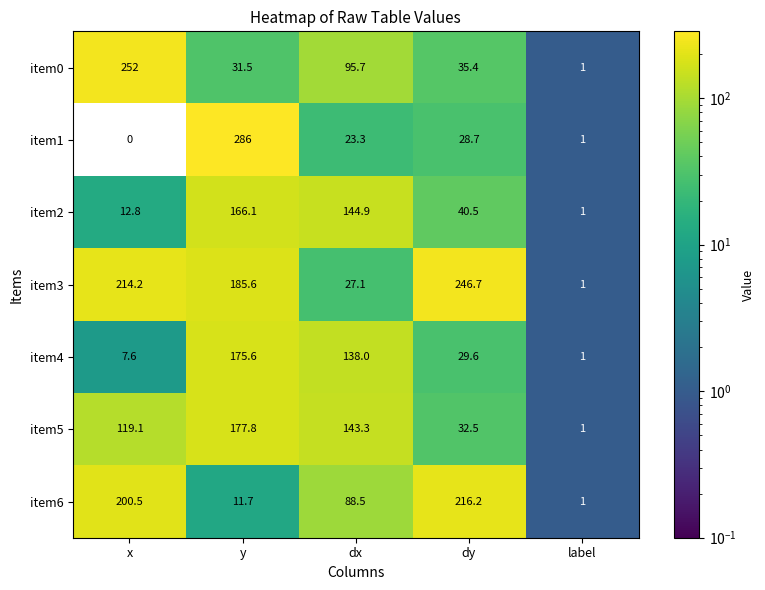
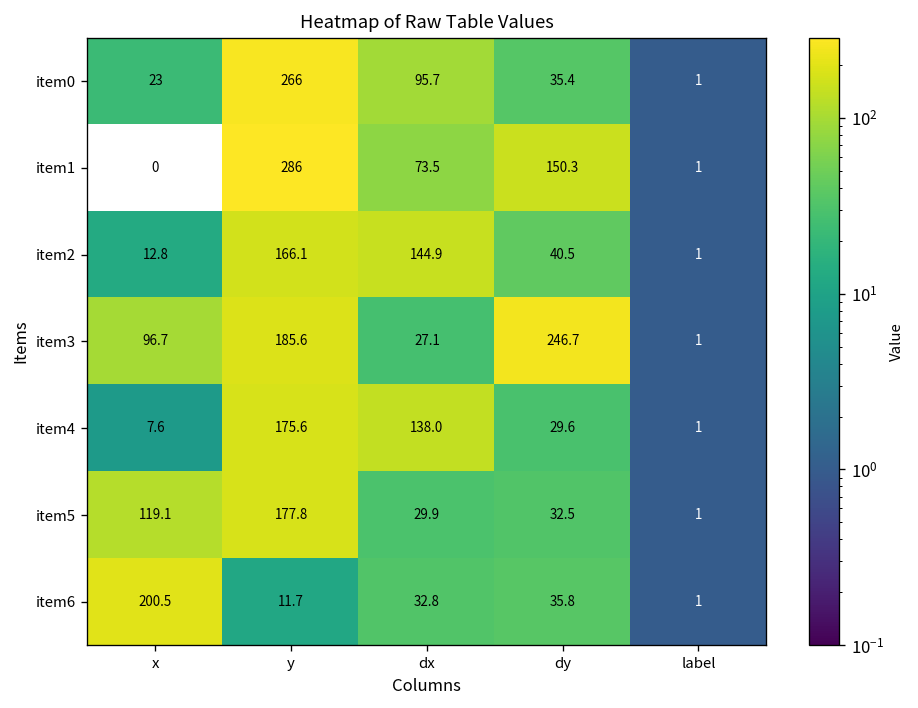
item0, x: 252 -> 23
item0, y: 31.5 -> 266
item1, dx: 23.3 -> 73.5
item1, dy: 28.7 -> 150.3
item3, x: 214.2 -> 96.7
item5, dx: 143.3 -> 29.9
item6, dx: 88.5 -> 32.8
item6, dy: 216.2 -> 35.8
